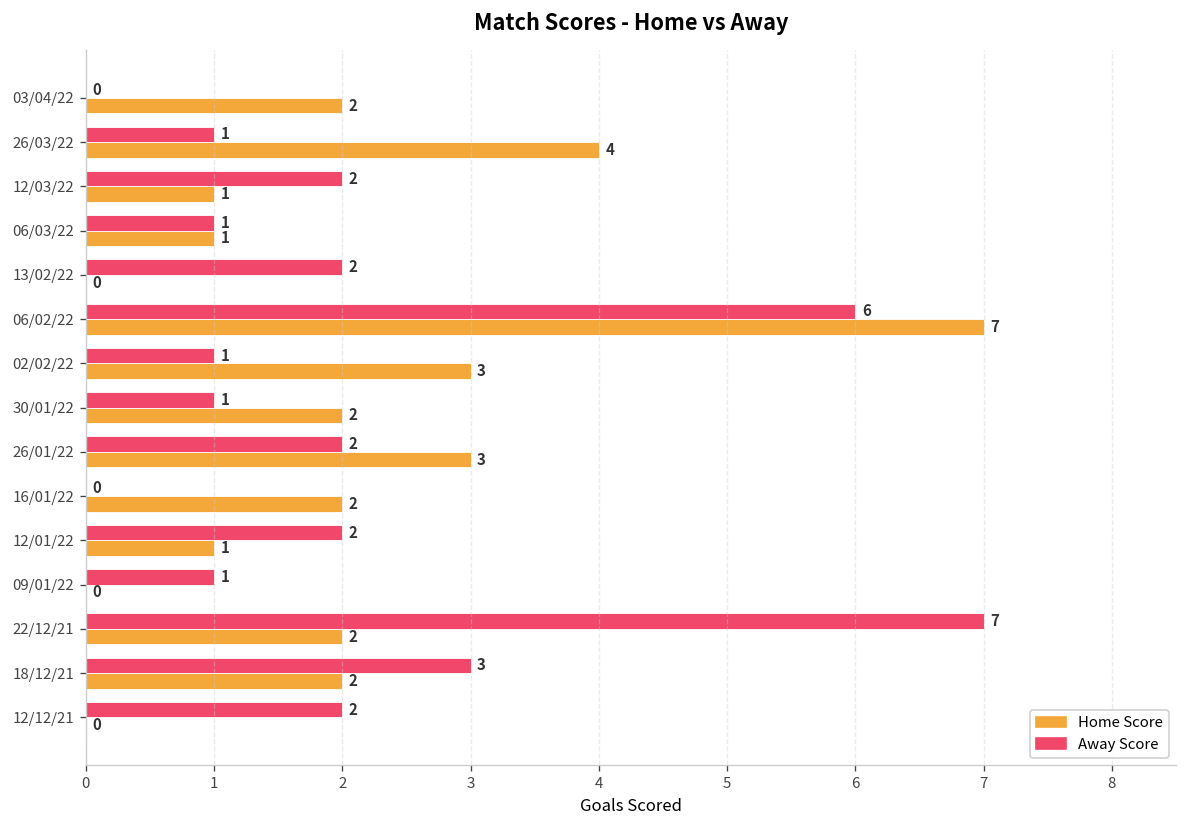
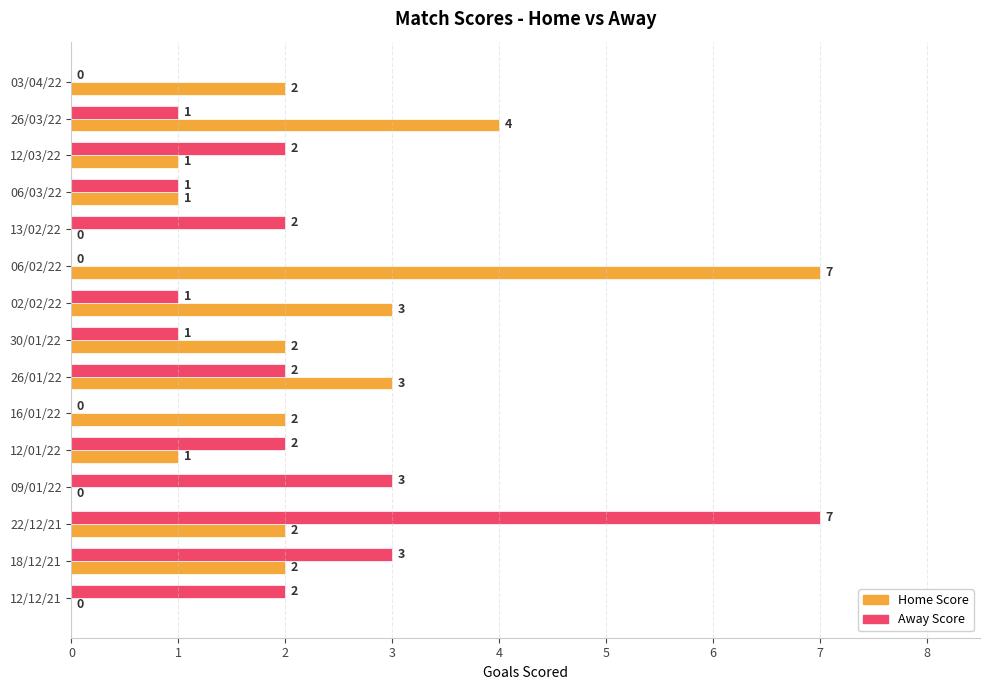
Away Score, 06/02/22: 6 -> 0
Away Score, 09/01/22: 1 -> 3
